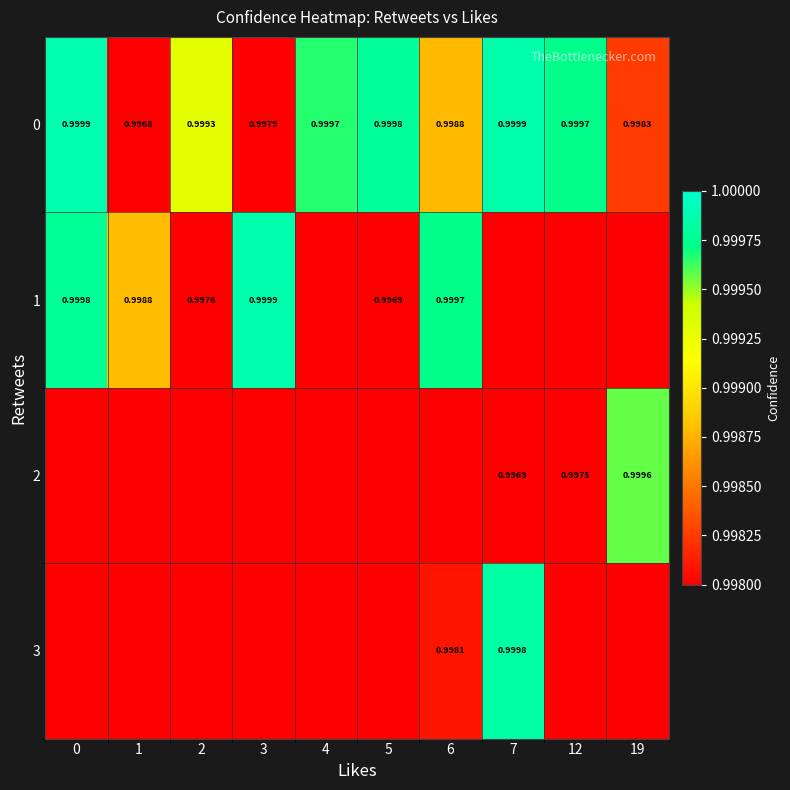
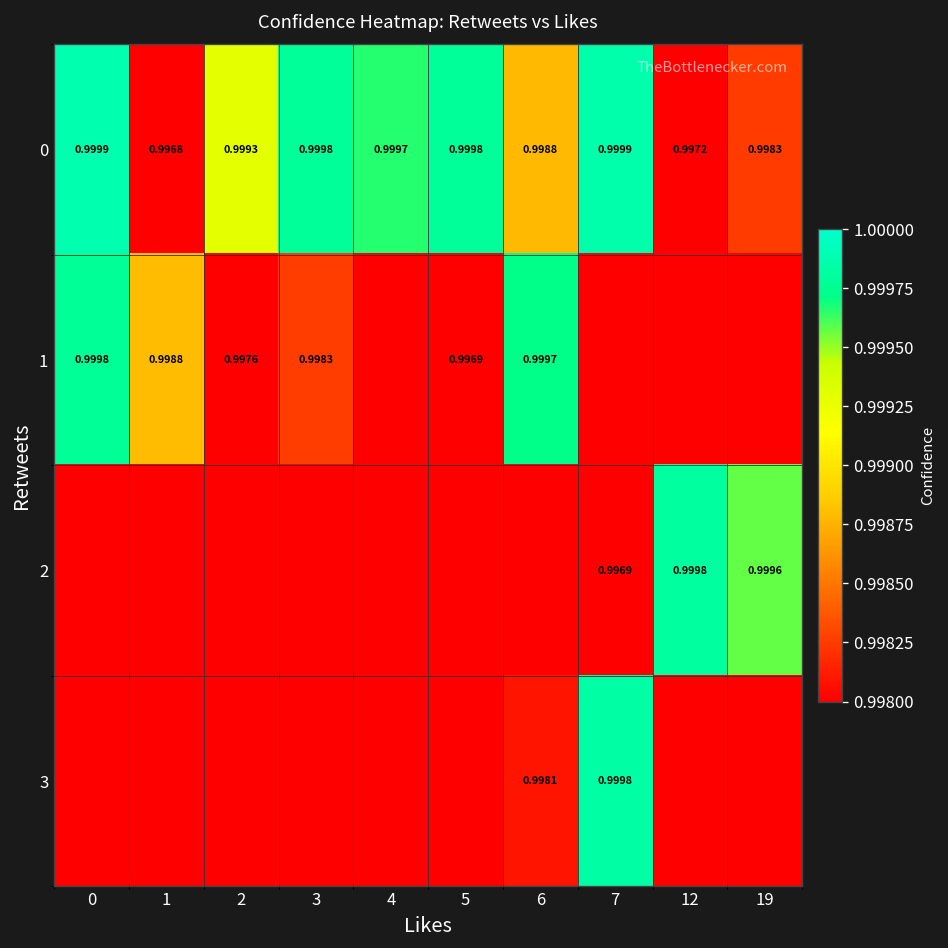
0, 3: 0.9979 -> 0.9998
0, 12: 0.9997 -> 0.9972
1, 3: 0.9999 -> 0.9983
2, 12: 0.9975 -> 0.9998
